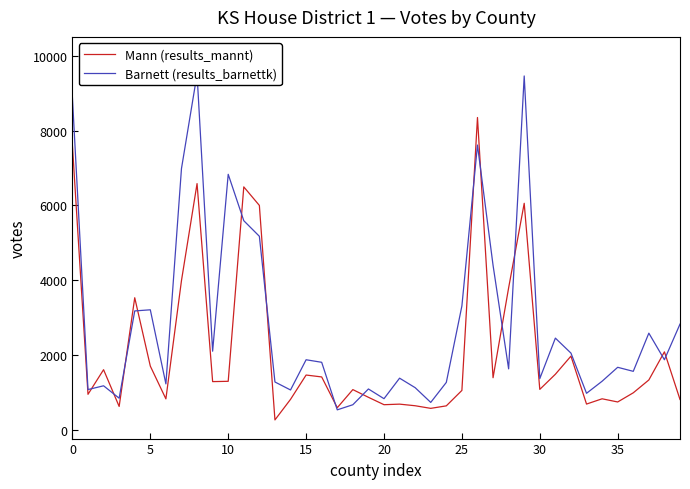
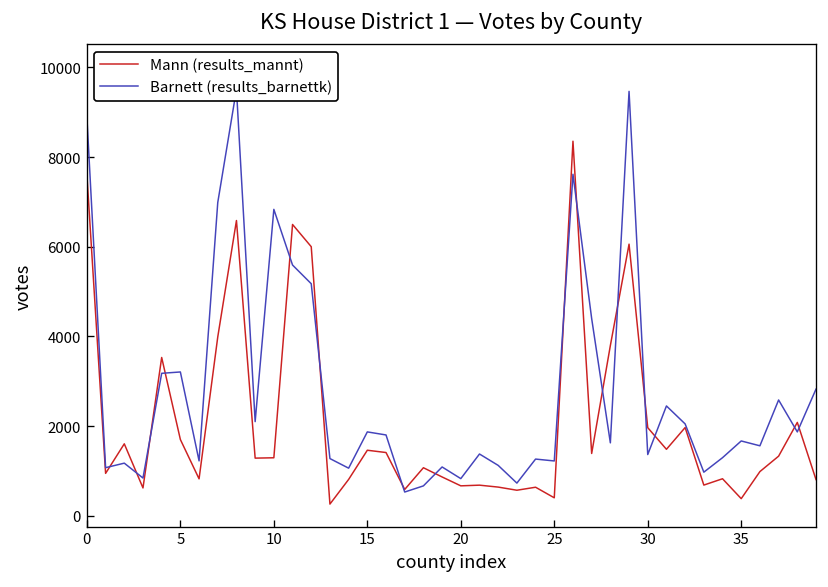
Mann (results_mannt), 25: 1100 -> 400
Barnett (results_barnettk), 25: 3300 -> 1200
Mann (results_mannt), 30: 1100 -> 2000
Mann (results_mannt), 35: 700 -> 400
